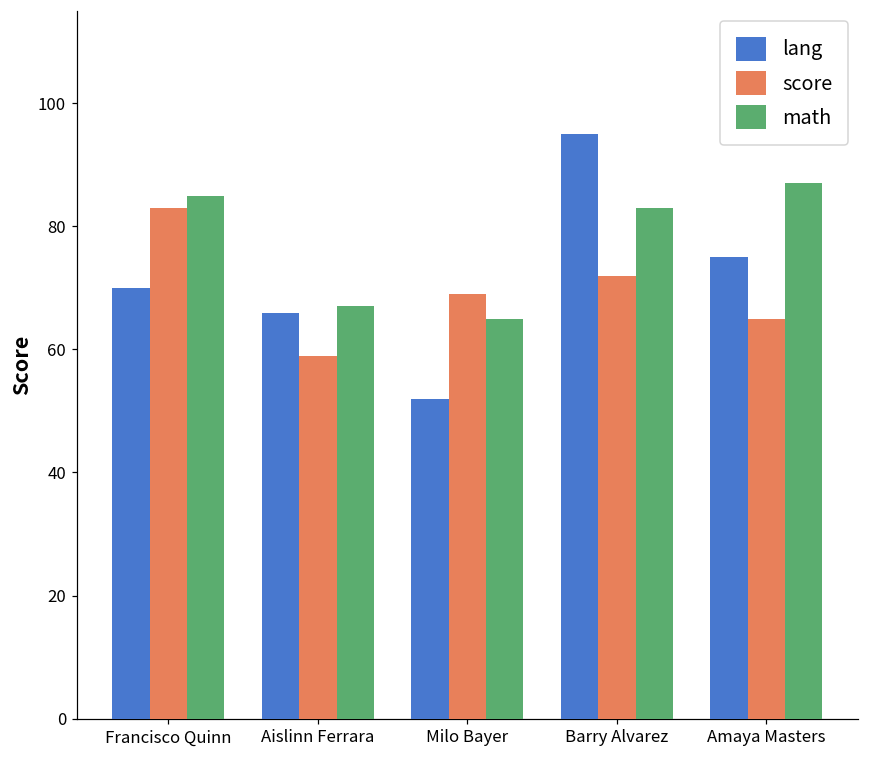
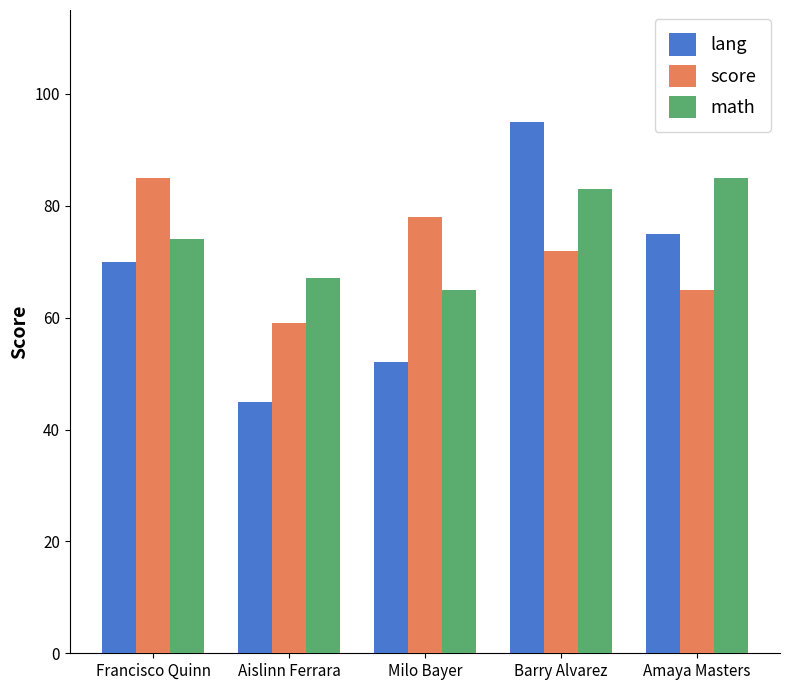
score, Francisco Quinn: 83 -> 85
math, Francisco Quinn: 85 -> 74
lang, Aislinn Ferrara: 66 -> 45
score, Milo Bayer: 69 -> 78
math, Amaya Masters: 87 -> 85
